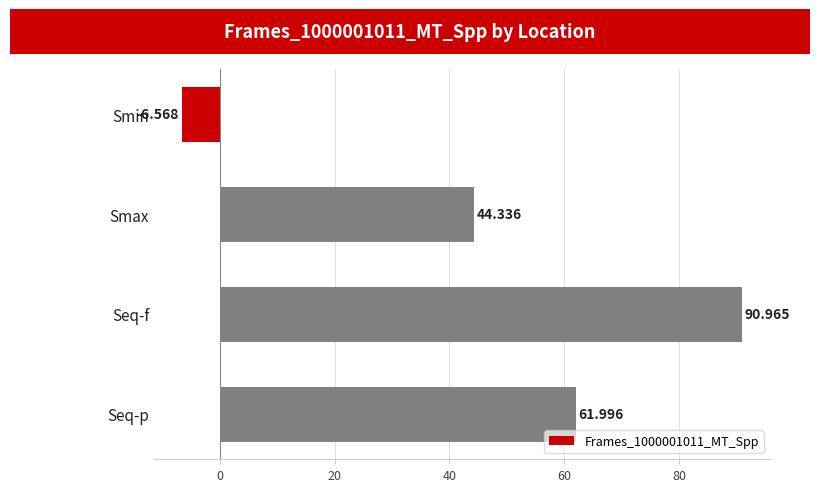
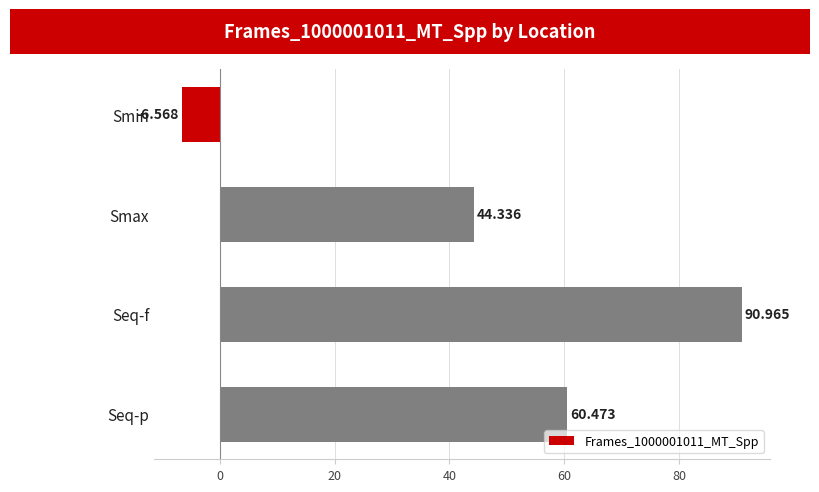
Seq-p: 61.996 -> 60.473
